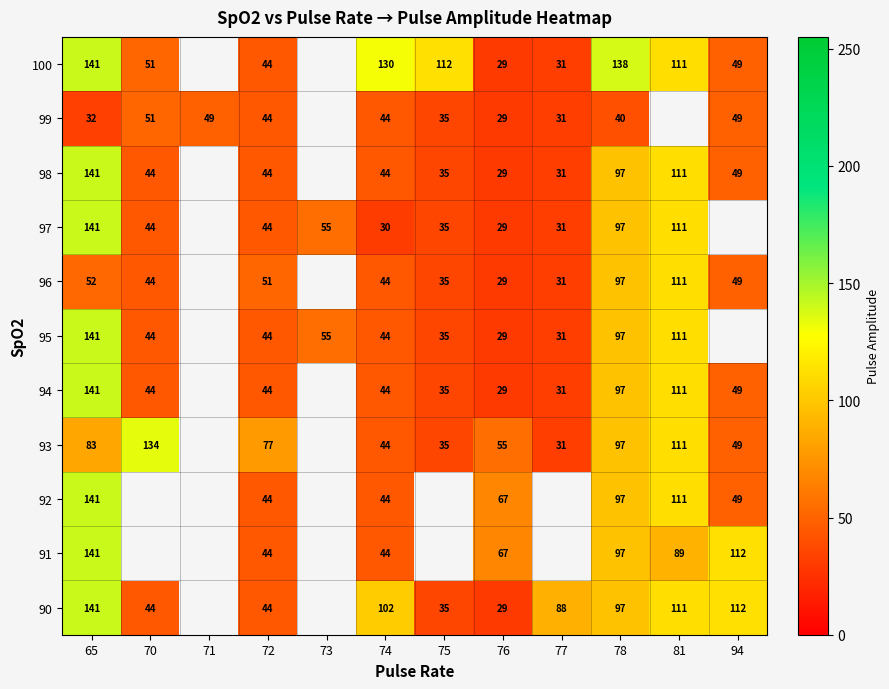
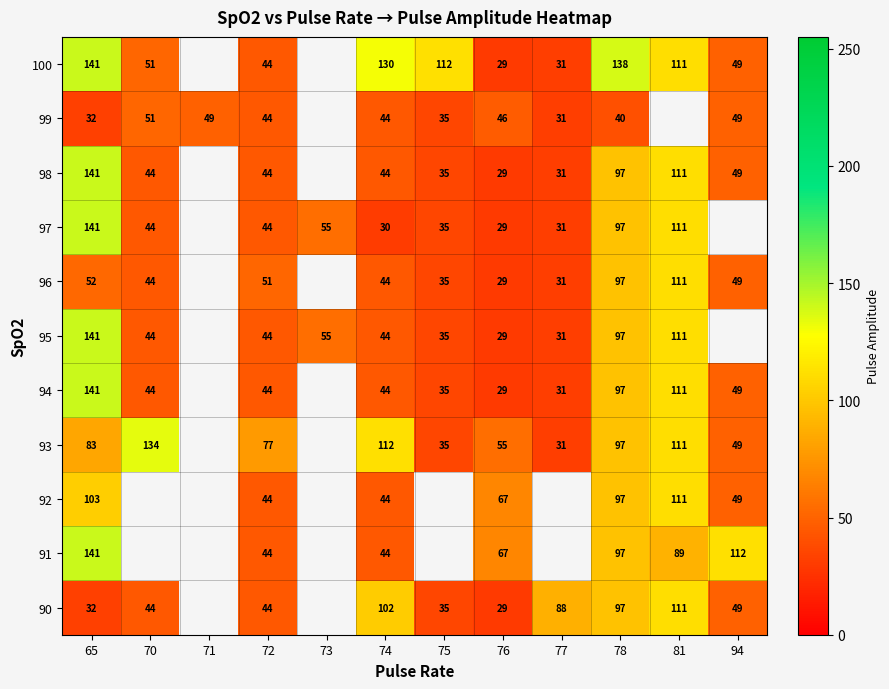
99, 76: 29 -> 46
93, 74: 44 -> 112
92, 65: 141 -> 103
90, 65: 141 -> 32
90, 94: 112 -> 49
